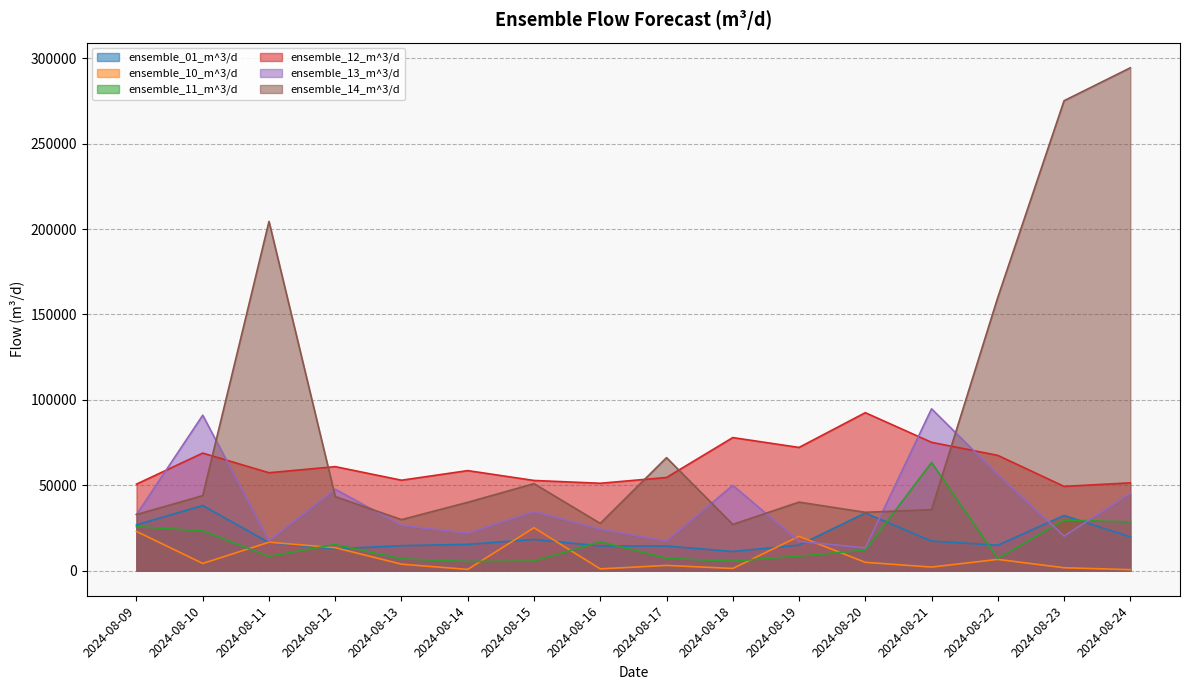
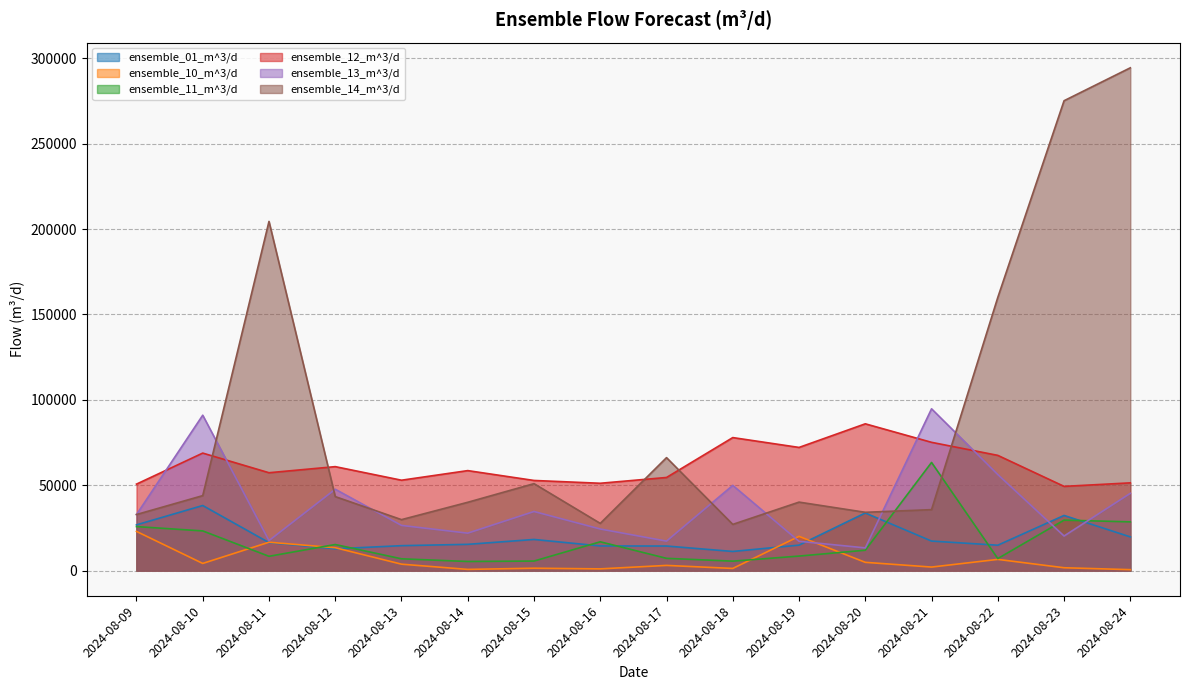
ensemble_10_m^3/d, 2024-08-15: 25000 -> 1000
ensemble_12_m^3/d, 2024-08-20: 92000 -> 86000
